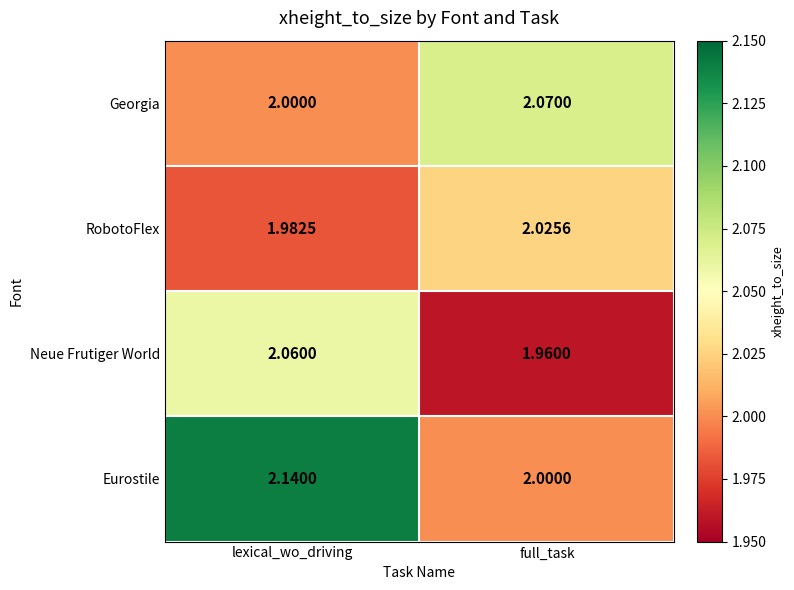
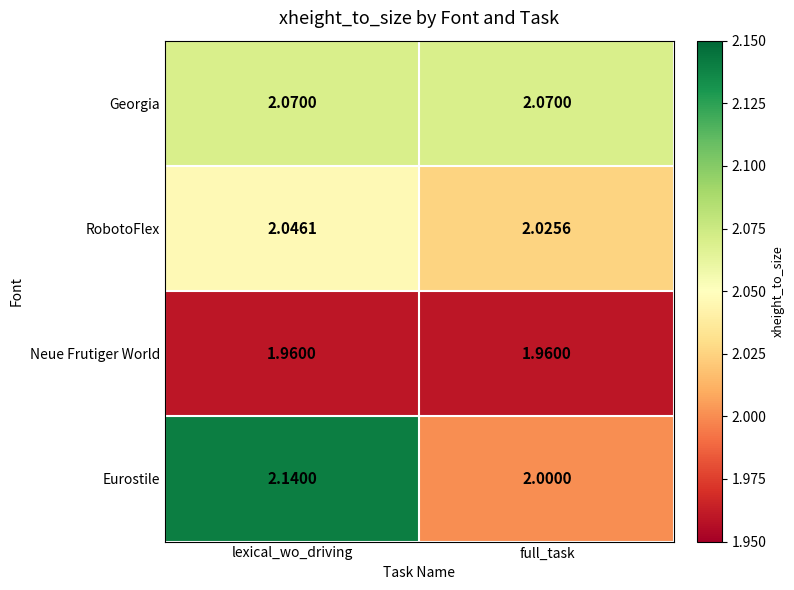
Georgia, lexical_wo_driving: 2.0000 -> 2.0700
RobotoFlex, lexical_wo_driving: 1.9825 -> 2.0461
Neue Frutiger World, lexical_wo_driving: 2.0600 -> 1.9600
